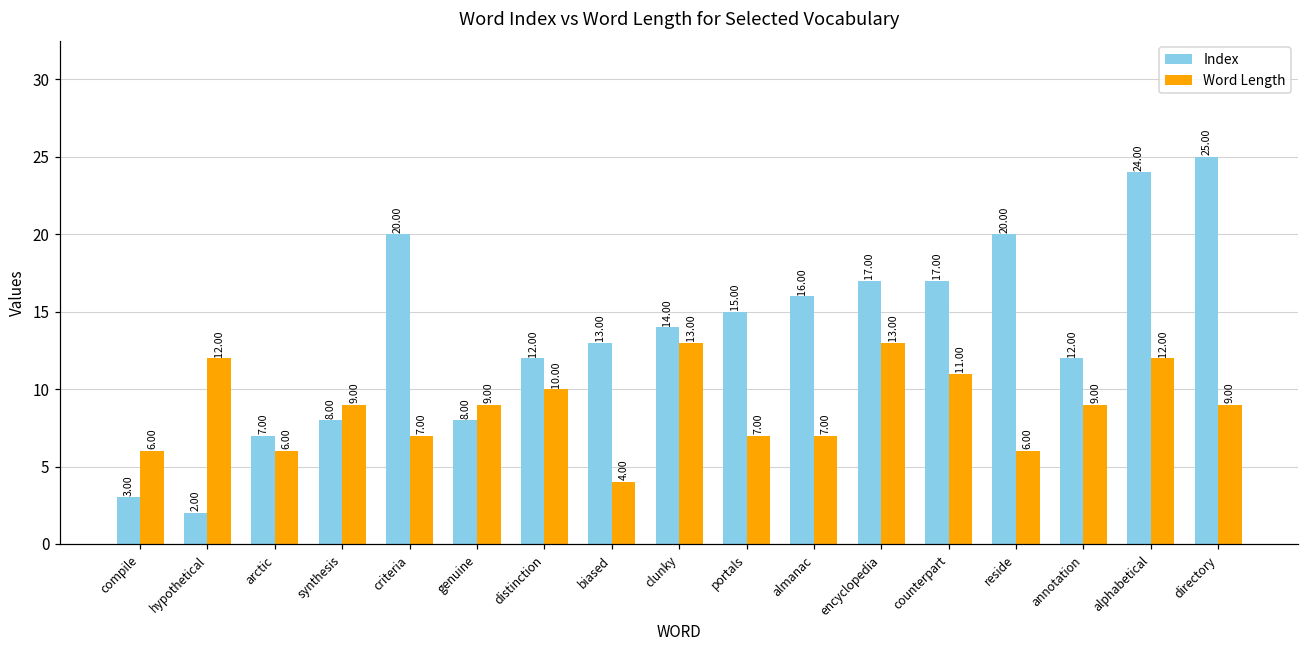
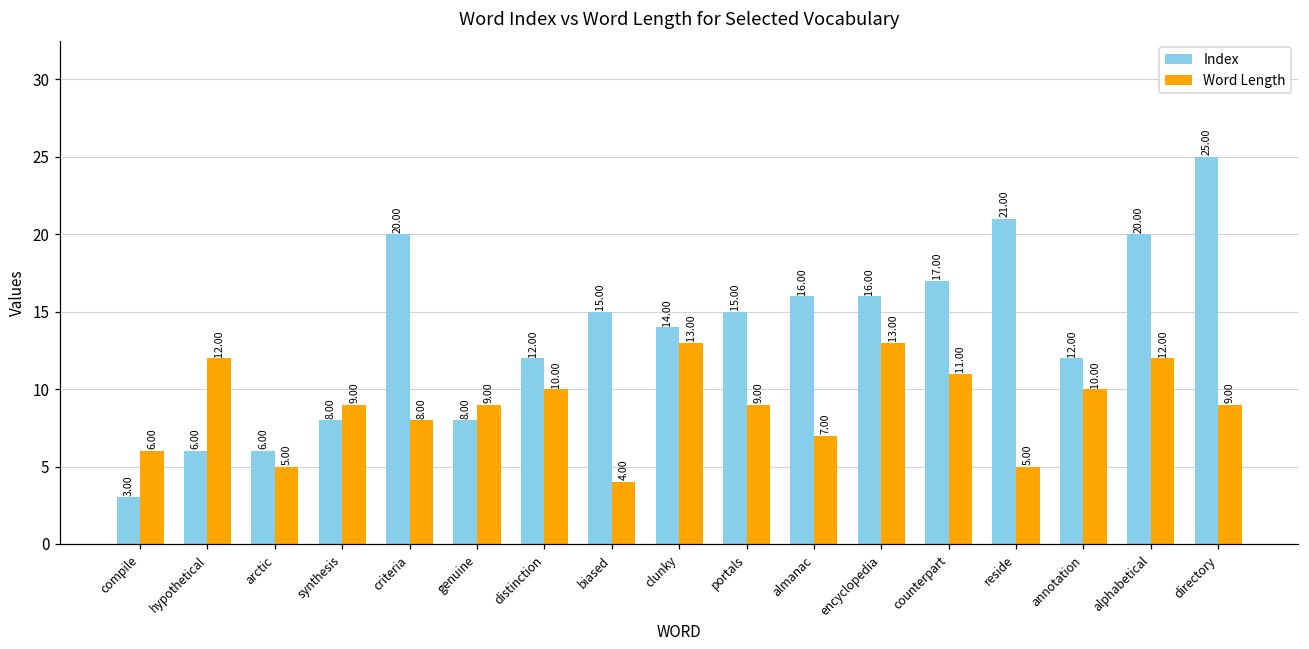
Index, hypothetical: 2.00 -> 6.00
Index, arctic: 7.00 -> 6.00
Word Length, arctic: 6.00 -> 5.00
Word Length, criteria: 7.00 -> 8.00
Index, biased: 13.00 -> 15.00
Word Length, portals: 7.00 -> 9.00
Index, encyclopedia: 17.00 -> 16.00
Index, reside: 20.00 -> 21.00
Word Length, reside: 6.00 -> 5.00
Word Length, annotation: 9.00 -> 10.00
Index, alphabetical: 24.00 -> 20.00
